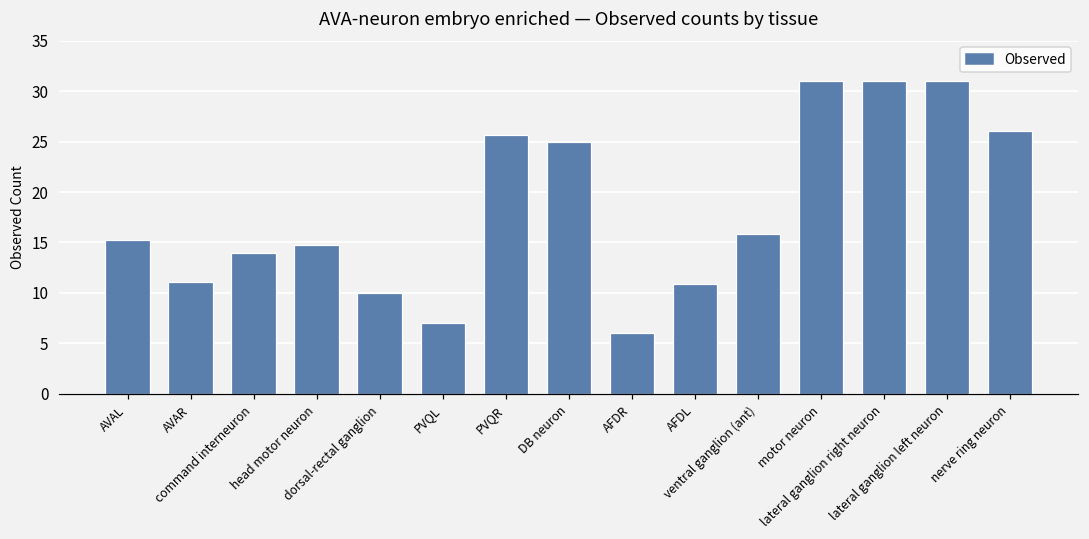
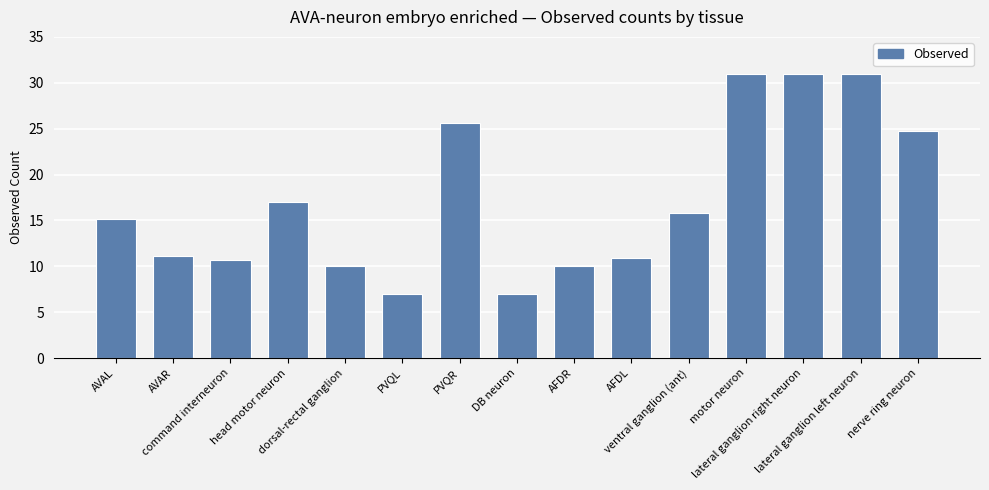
command interneuron: 14 -> 11
head motor neuron: 15 -> 17
DB neuron: 25 -> 7
AFDR: 6 -> 10
nerve ring neuron: 26 -> 25
